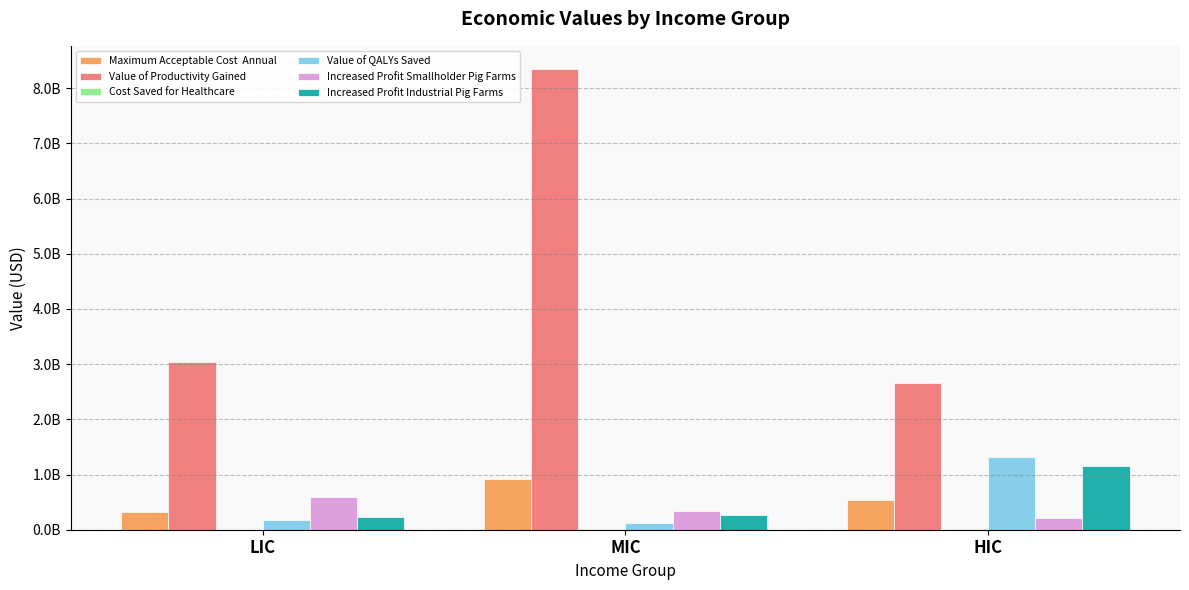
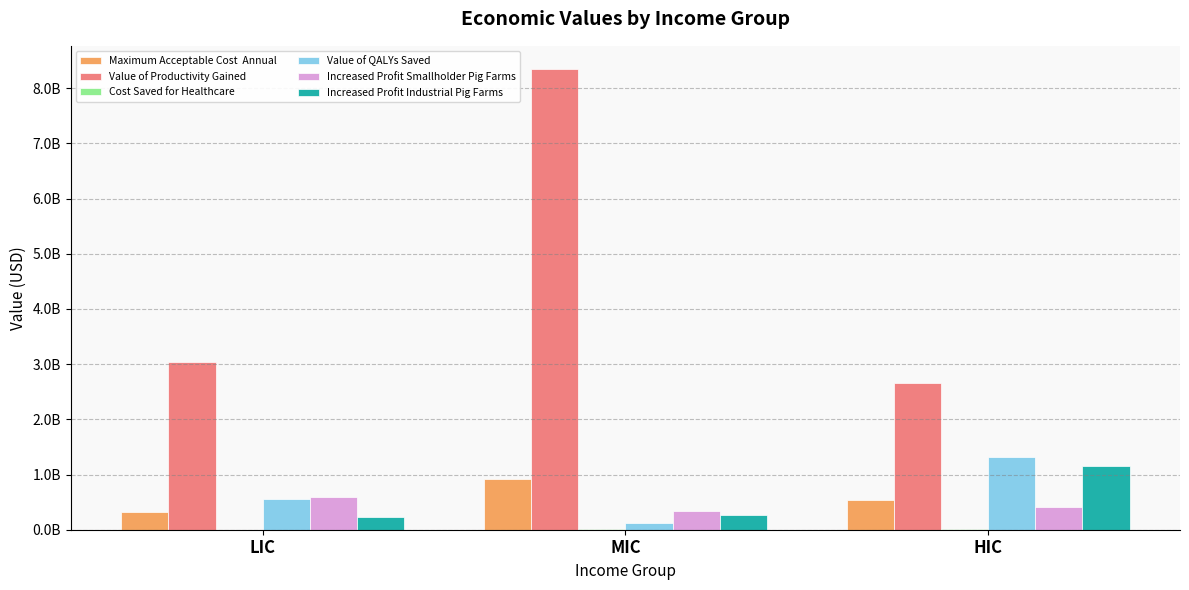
Value of QALYs Saved, LIC: 200000000 -> 600000000
Increased Profit Smallholder Pig Farms, HIC: 200000000 -> 400000000
